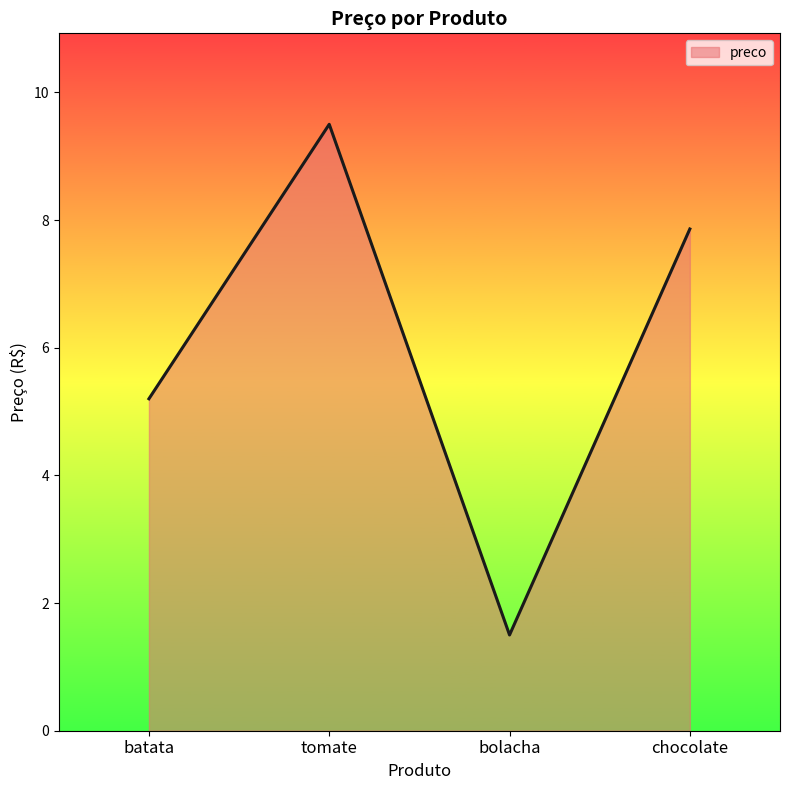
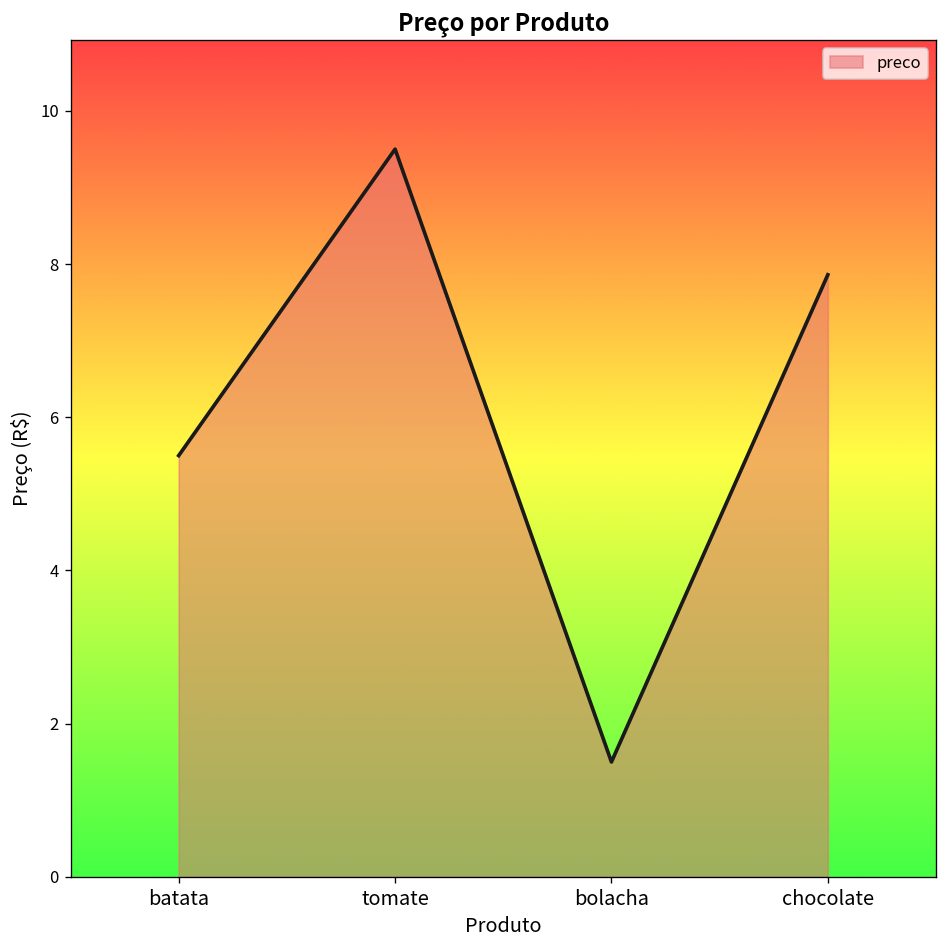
batata: 5.2 -> 5.5
